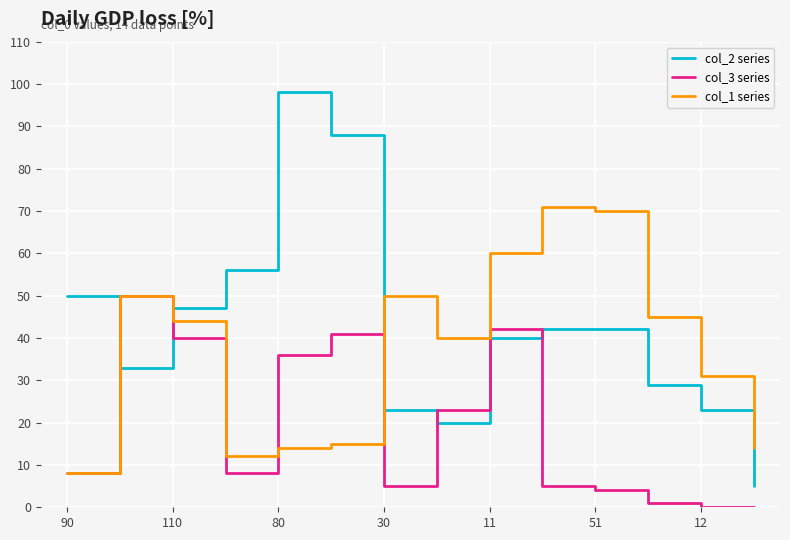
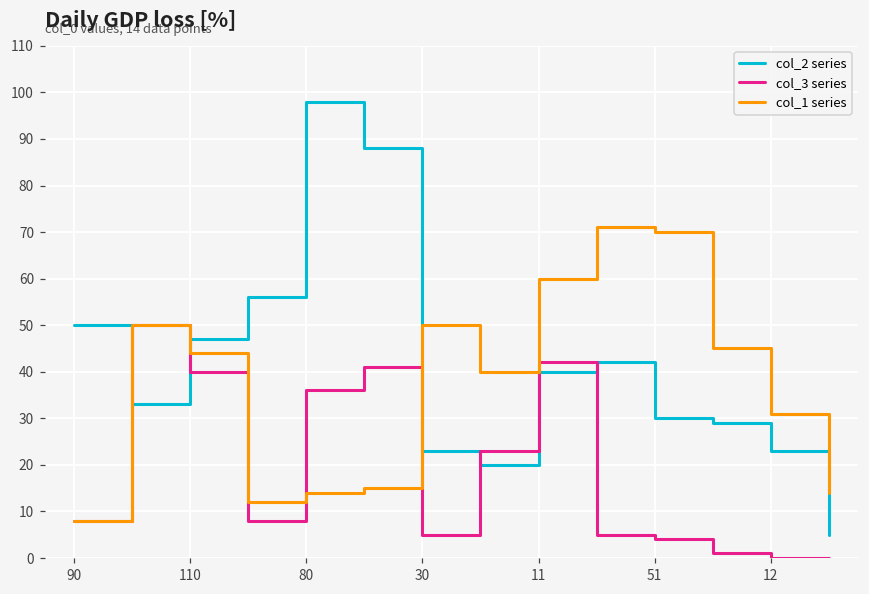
col_2 series, 51: 42 -> 30
